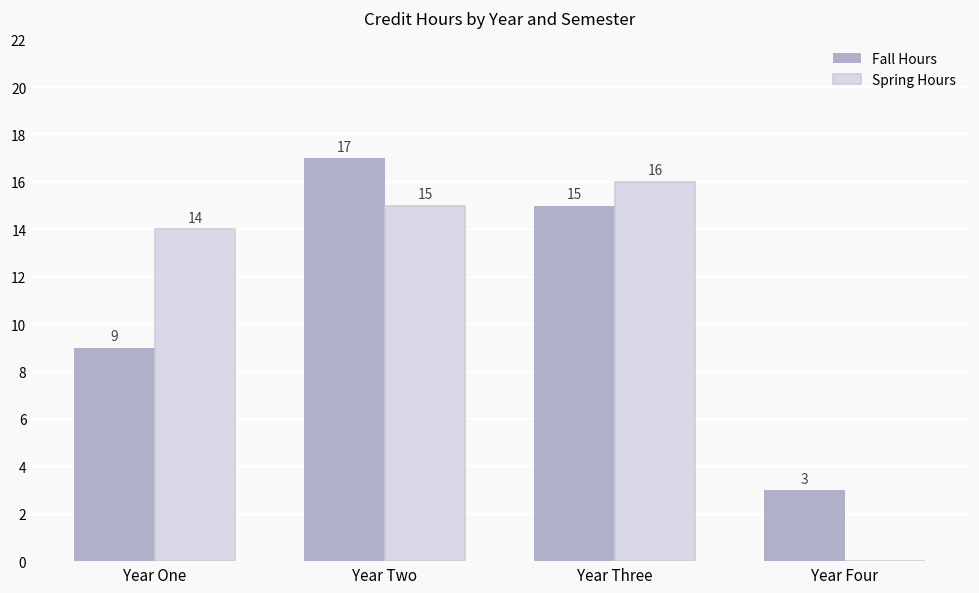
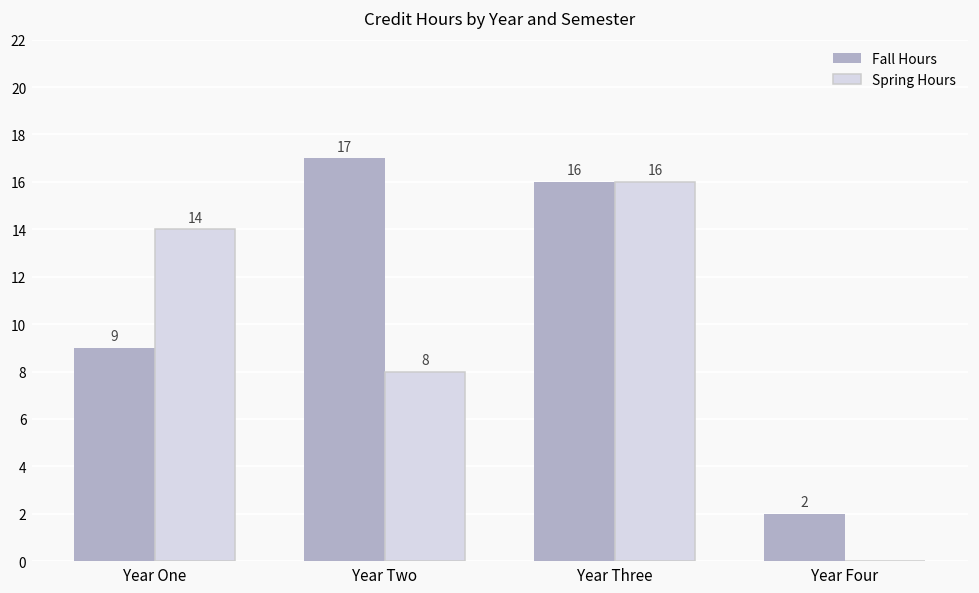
Spring Hours, Year Two: 15 -> 8
Fall Hours, Year Three: 15 -> 16
Fall Hours, Year Four: 3 -> 2
